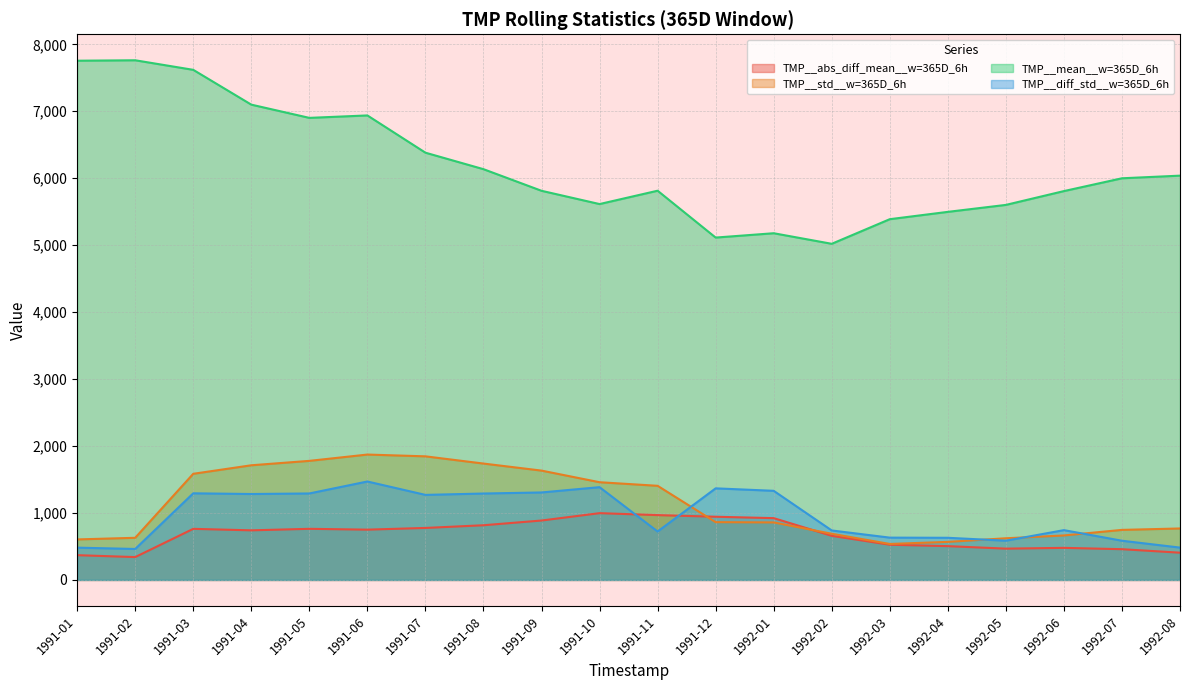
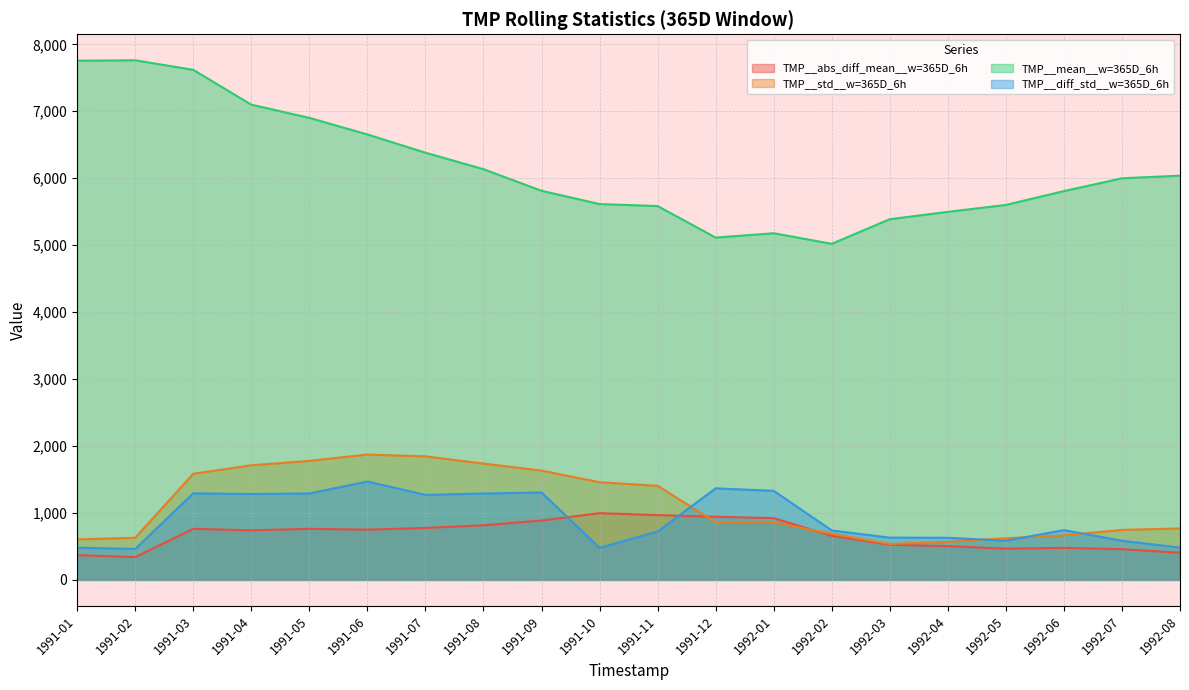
TMP__mean__w=365D_6h, 1991-06: 6,900 -> 6,700
TMP__diff_std__w=365D_6h, 1991-10: 1,400 -> 500
TMP__mean__w=365D_6h, 1991-11: 5,800 -> 5,600
